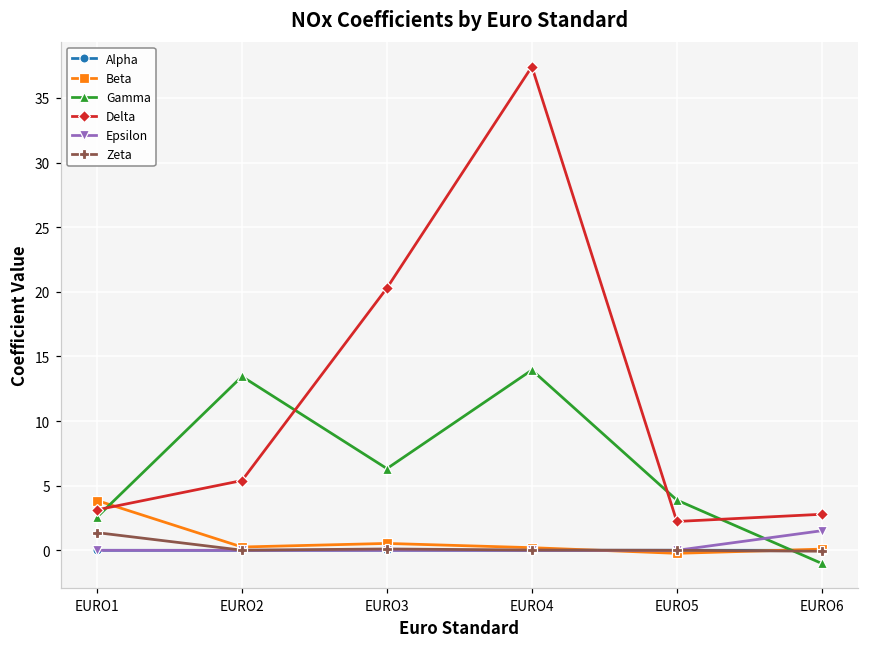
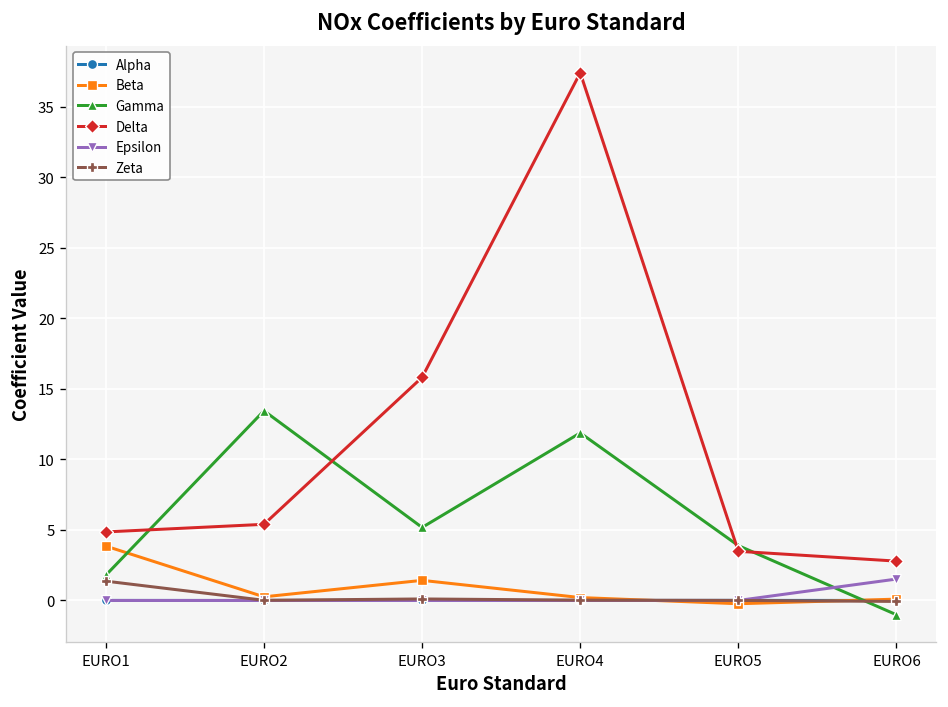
Gamma, EURO1: 2.6 -> 1.8
Delta, EURO1: 3.1 -> 4.9
Beta, EURO3: 0.5 -> 1.4
Gamma, EURO3: 6.3 -> 5.2
Delta, EURO3: 20.3 -> 15.8
Gamma, EURO4: 13.9 -> 11.9
Delta, EURO5: 2.2 -> 3.5
